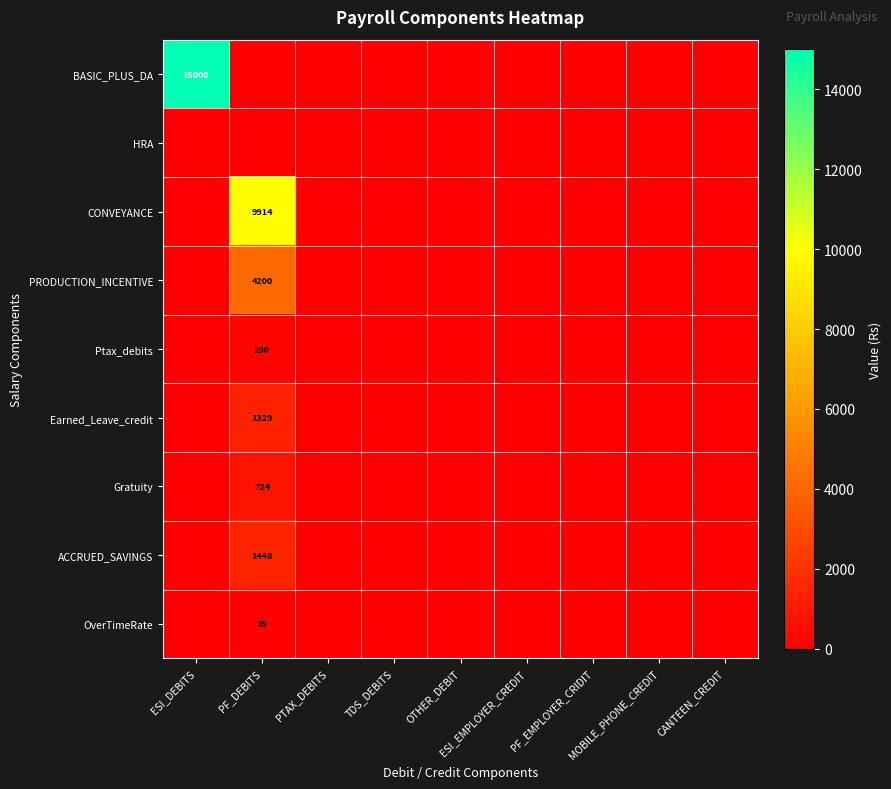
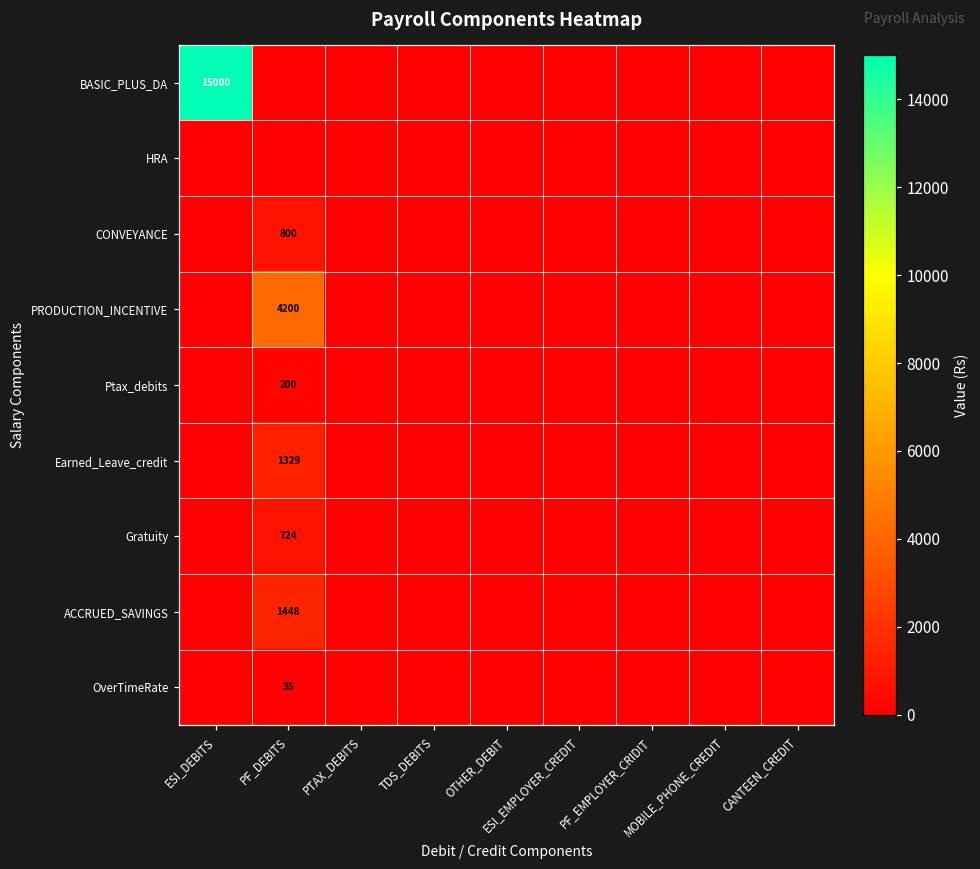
CONVEYANCE, PF_DEBITS: 9914 -> 800
